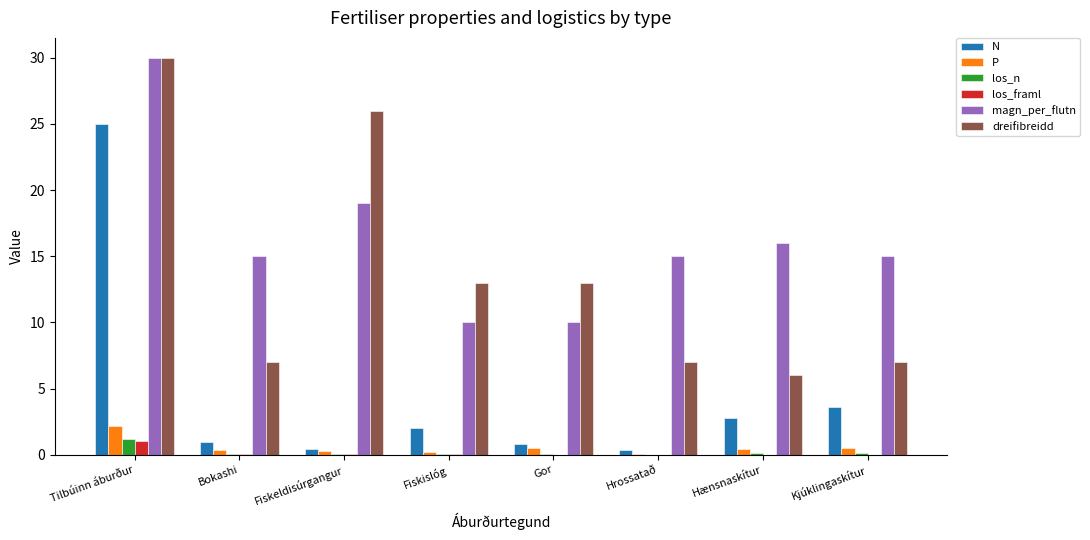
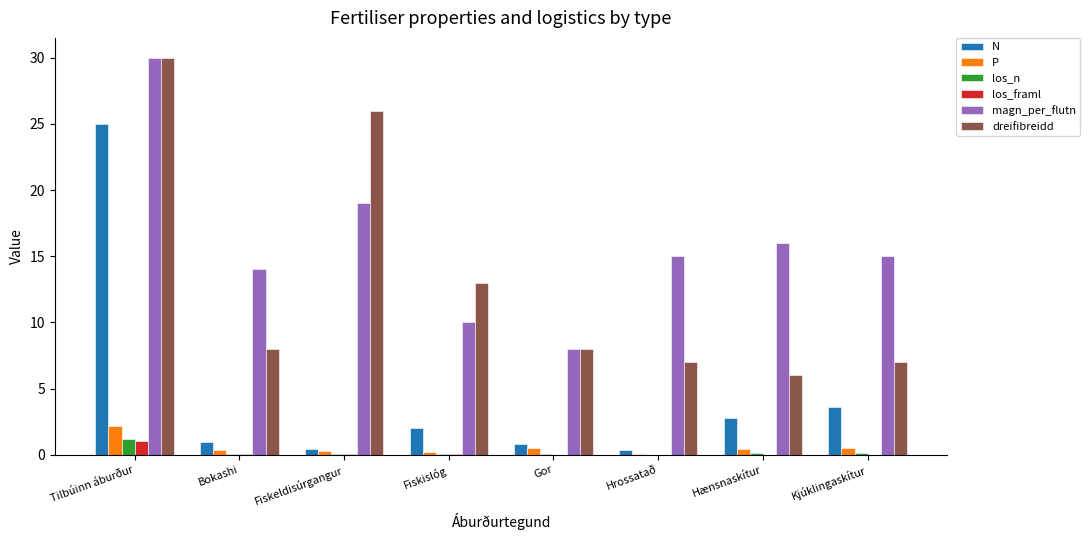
magn_per_flutn, Bokashi: 15 -> 14
dreifibreidd, Bokashi: 7 -> 8
magn_per_flutn, Gor: 10 -> 8
dreifibreidd, Gor: 13 -> 8
